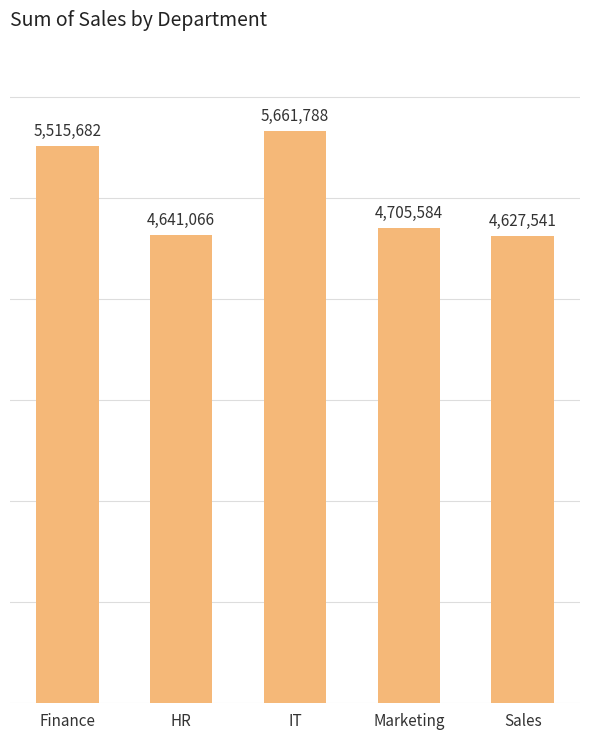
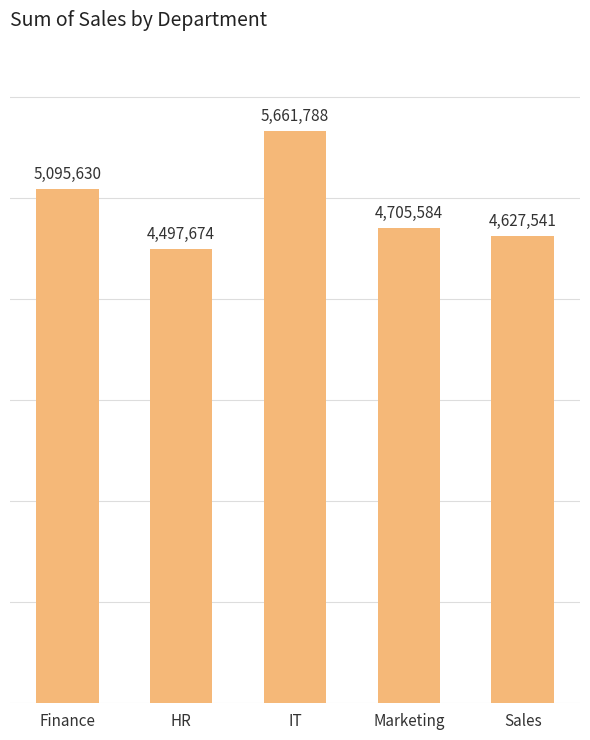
Finance: 5,515,682 -> 5,095,630
HR: 4,641,066 -> 4,497,674
